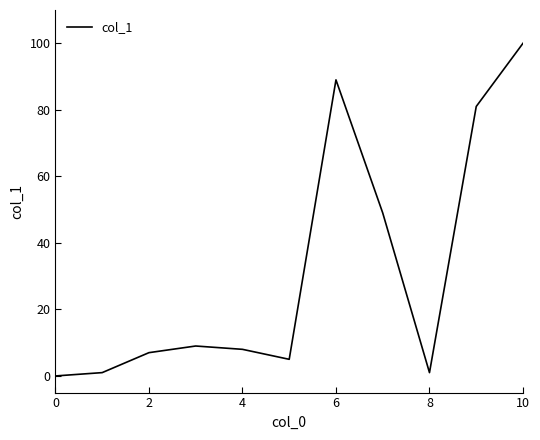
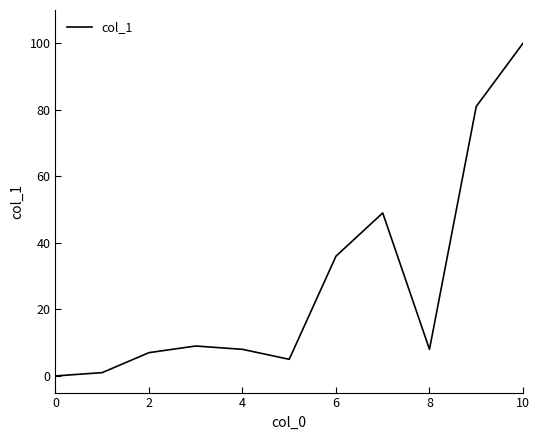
6: 89 -> 36
8: 1 -> 8
